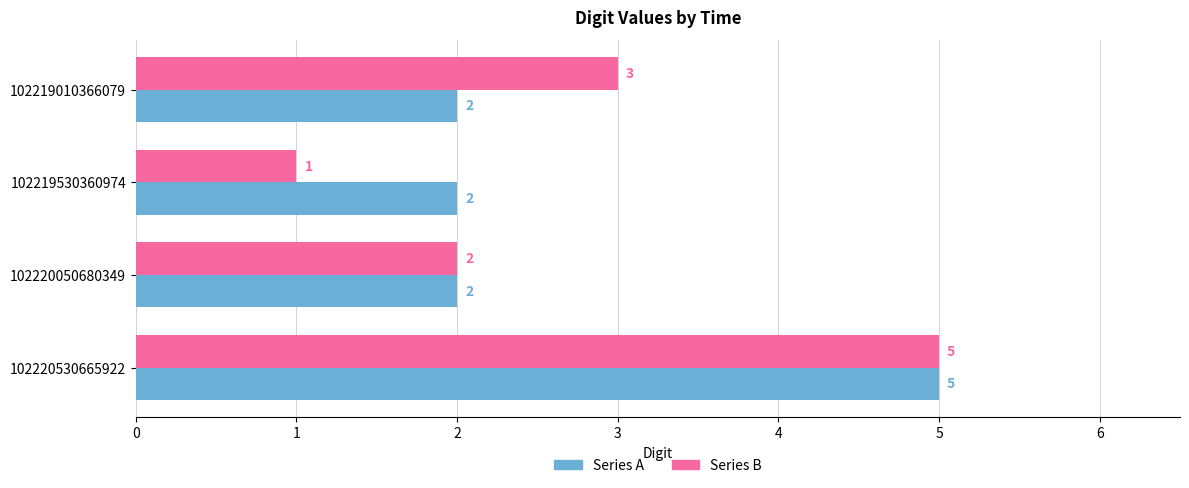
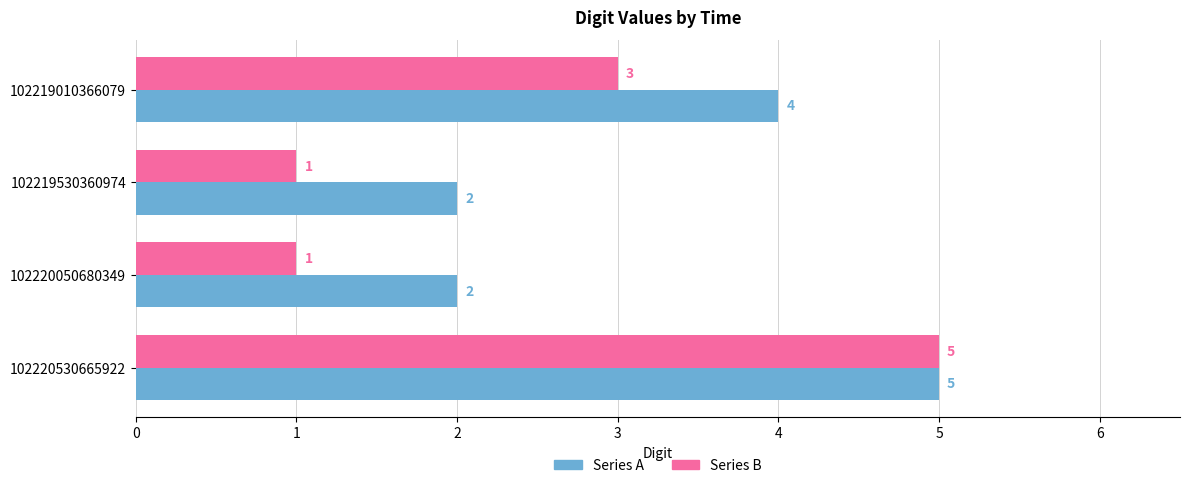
Series A, 102219010366079: 2 -> 4
Series B, 102220050680349: 2 -> 1
